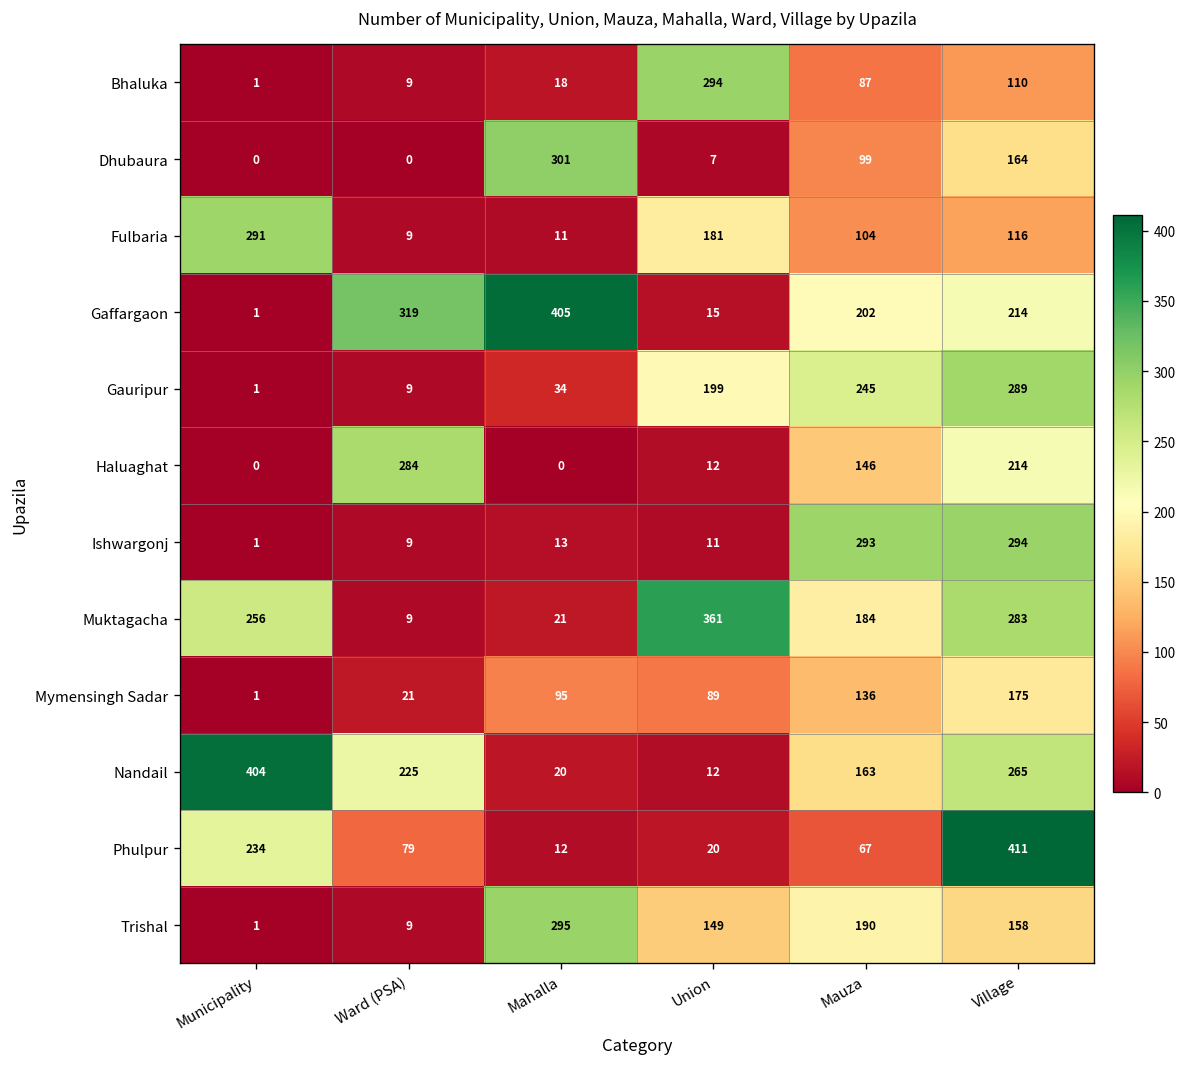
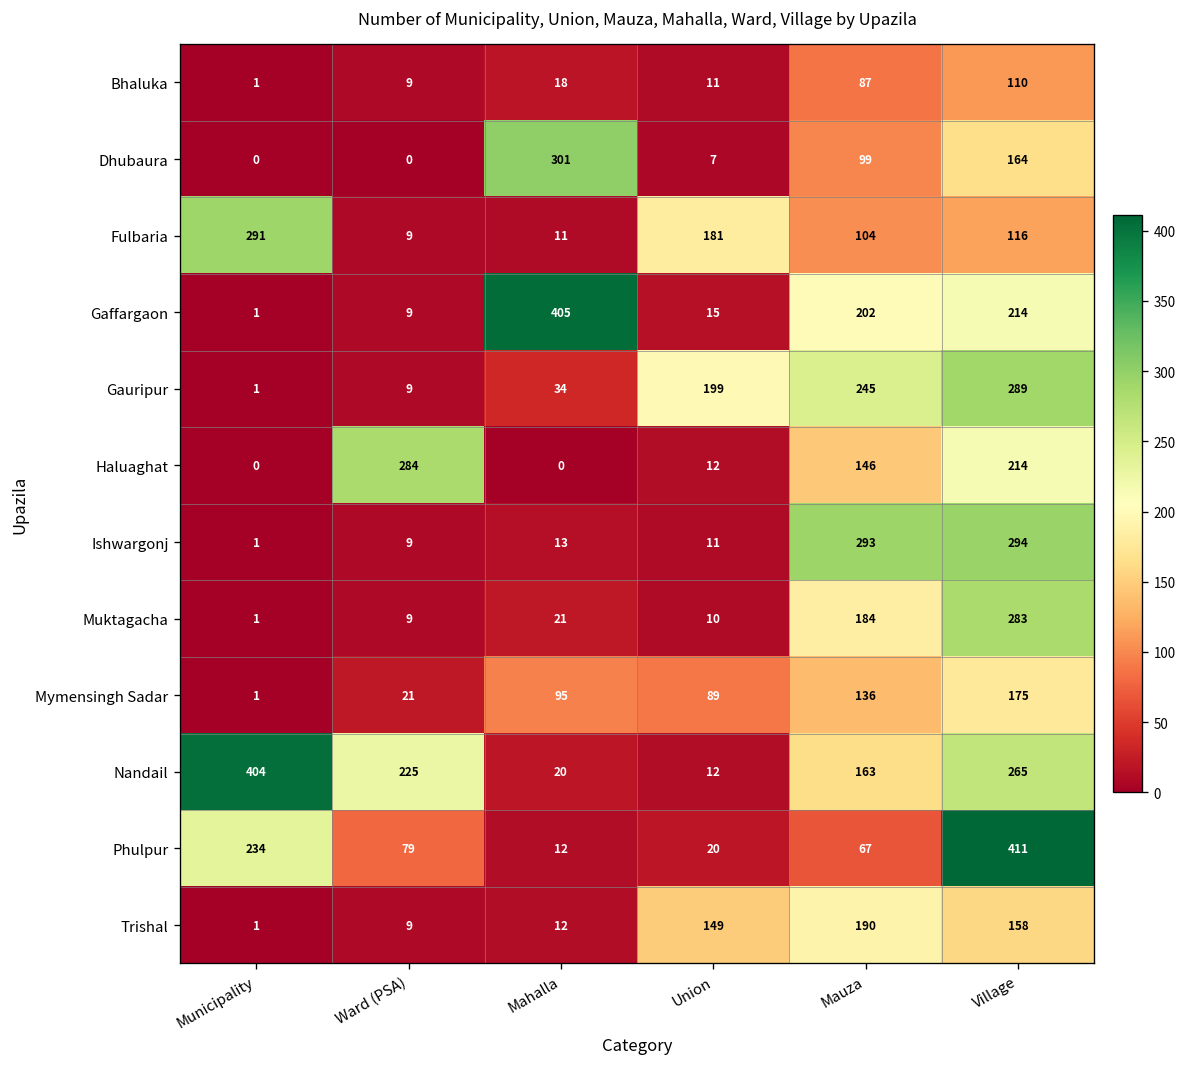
Bhaluka, Union: 294 -> 11
Gaffargaon, Ward (PSA): 319 -> 9
Muktagacha, Municipality: 256 -> 1
Muktagacha, Union: 361 -> 10
Trishal, Mahalla: 295 -> 12
